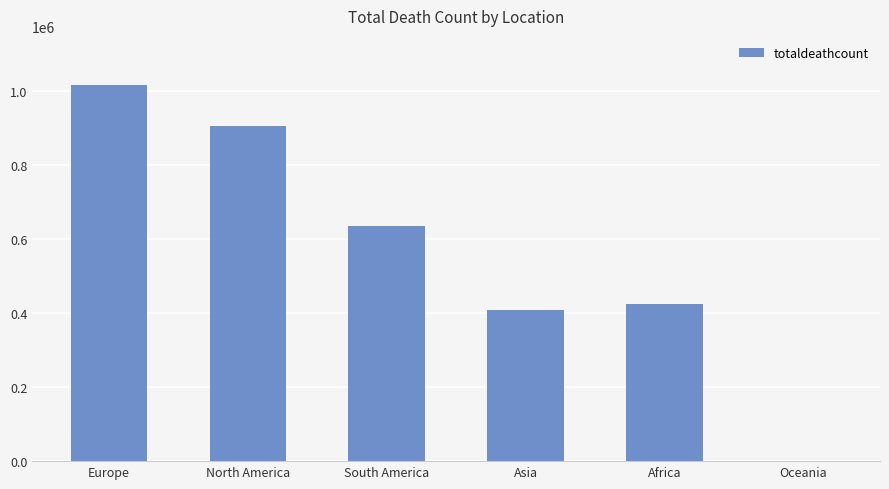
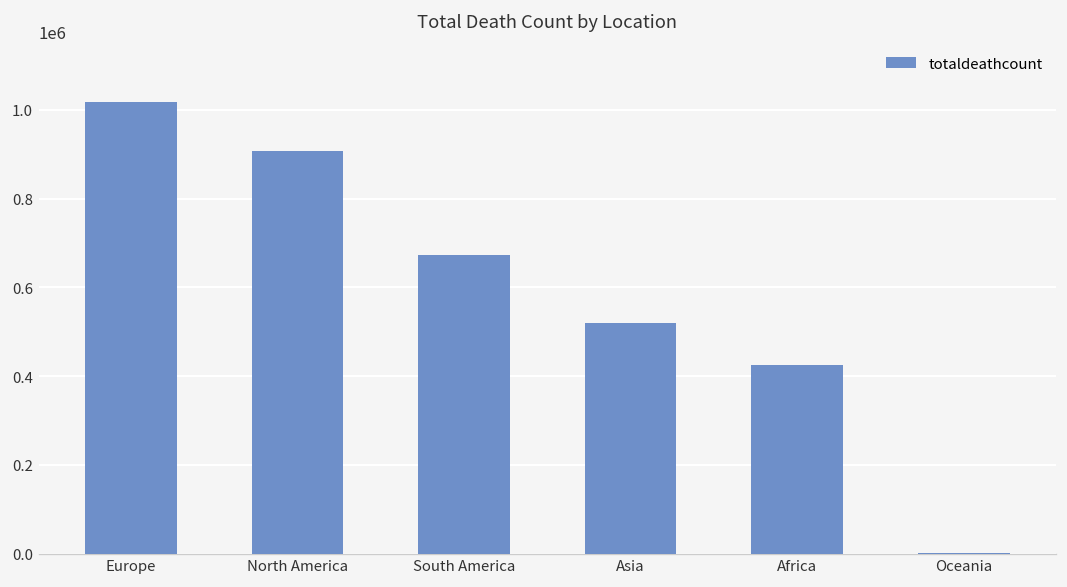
South America: 640000 -> 670000
Asia: 410000 -> 520000
